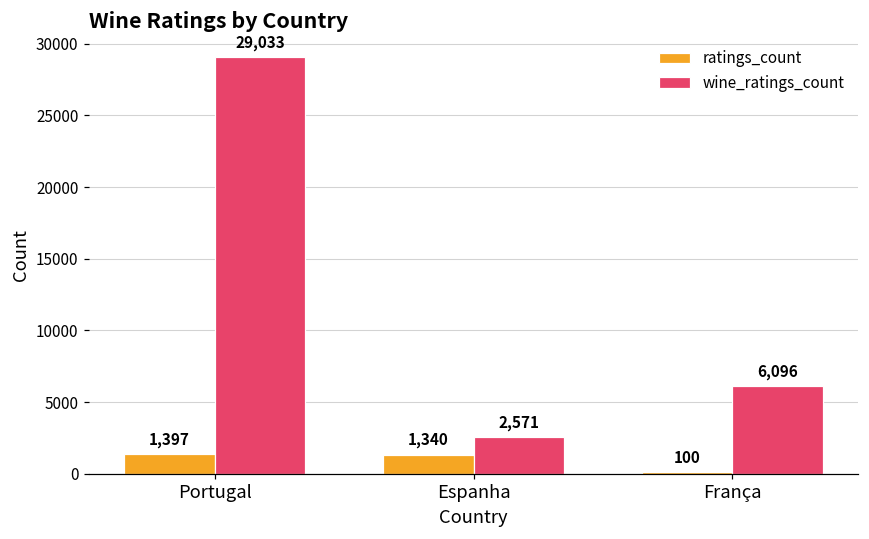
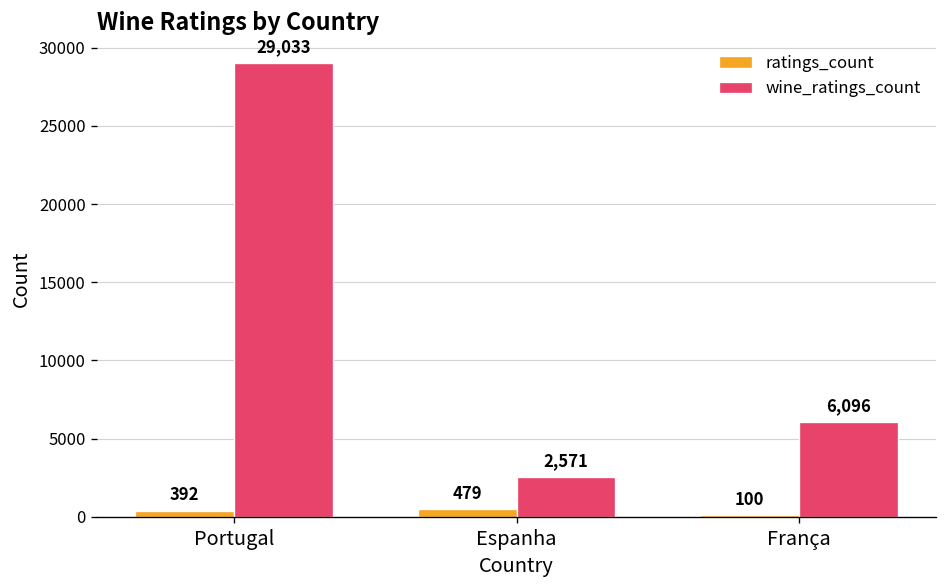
ratings_count, Portugal: 1,397 -> 392
ratings_count, Espanha: 1,340 -> 479
